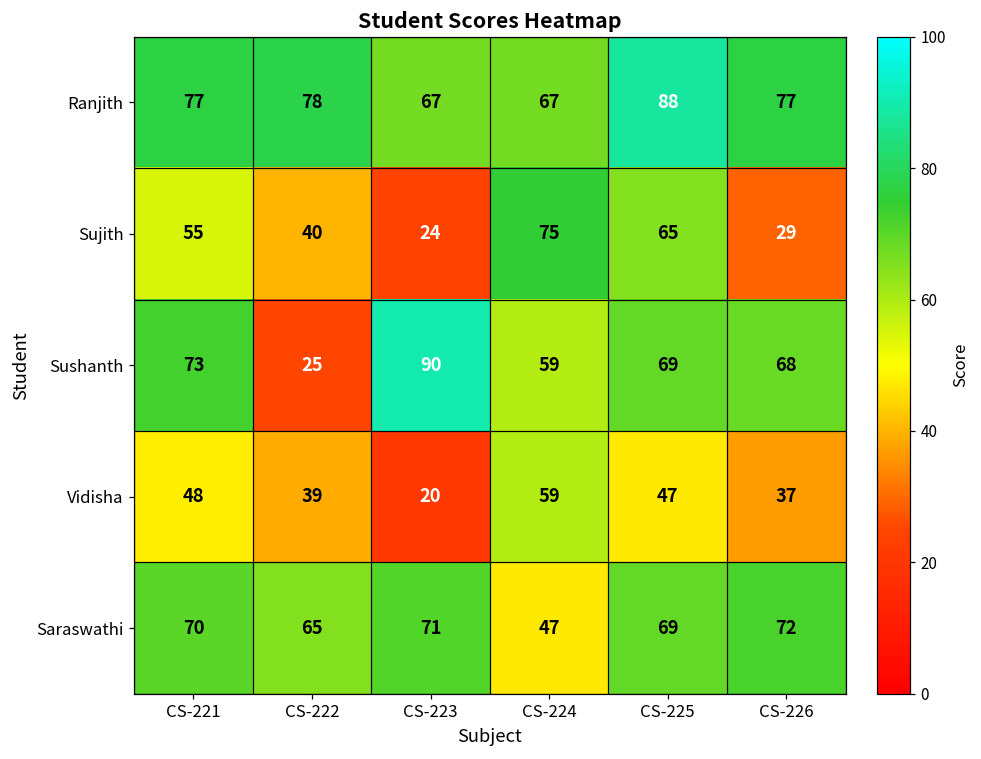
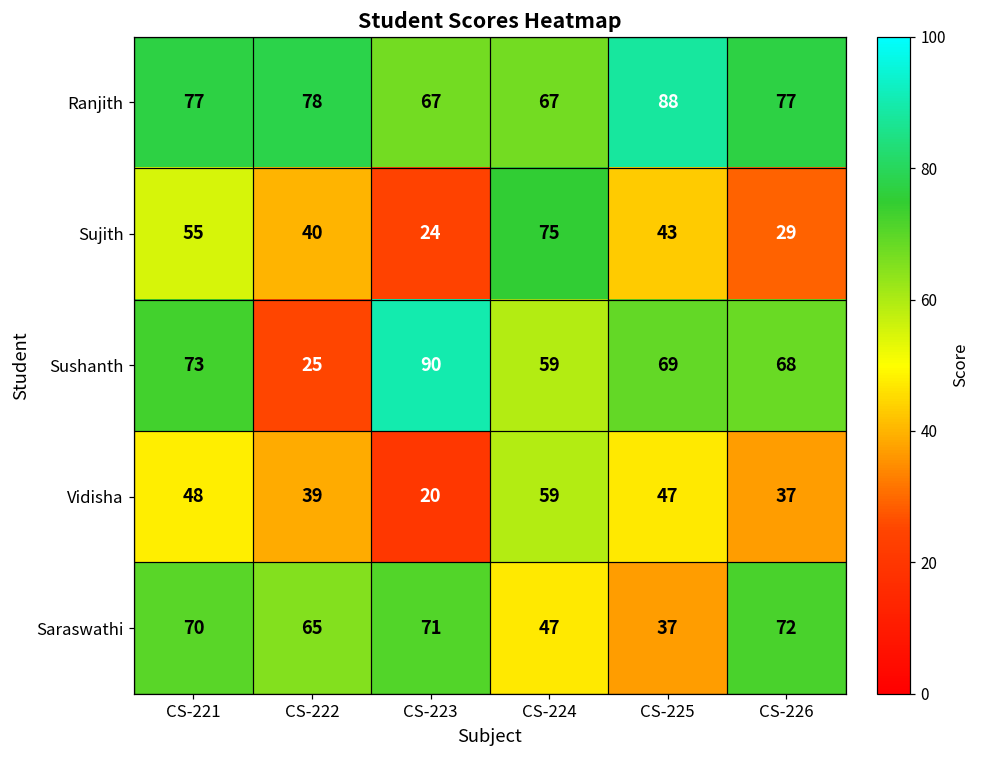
Sujith, CS-225: 65 -> 43
Saraswathi, CS-225: 69 -> 37
